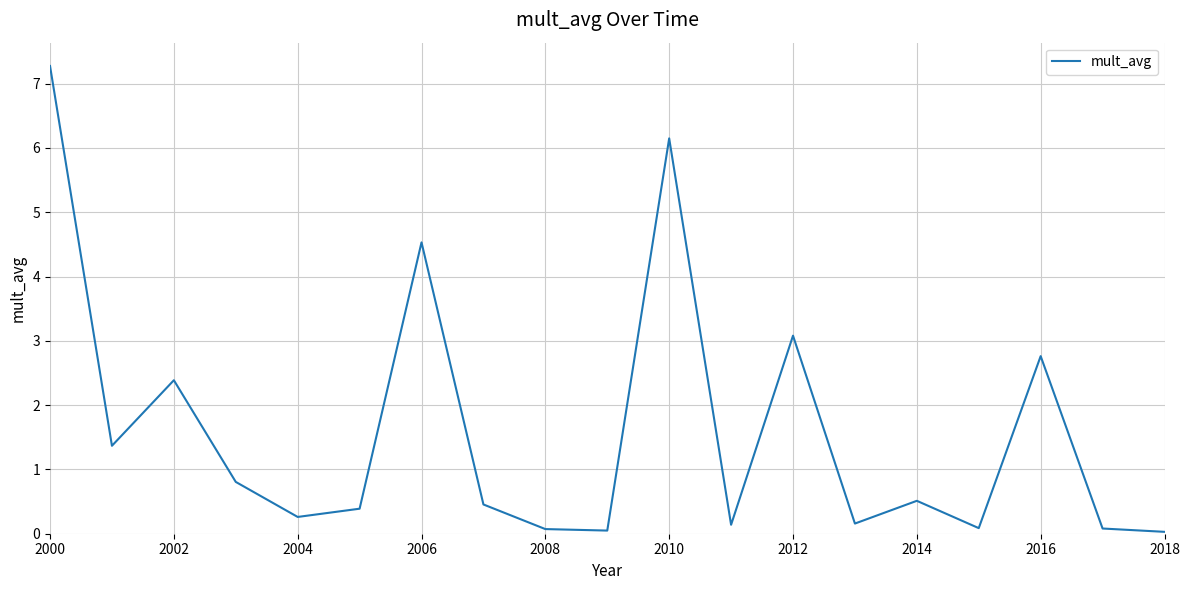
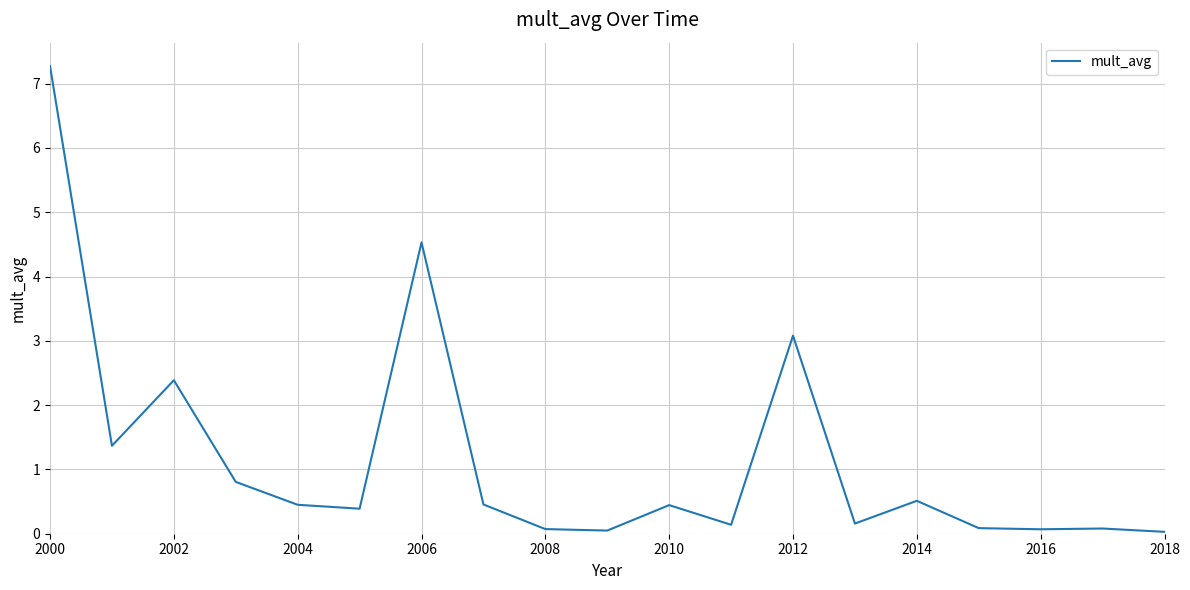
2004: 0.3 -> 0.5
2010: 6.1 -> 0.4
2016: 2.8 -> 0.1
